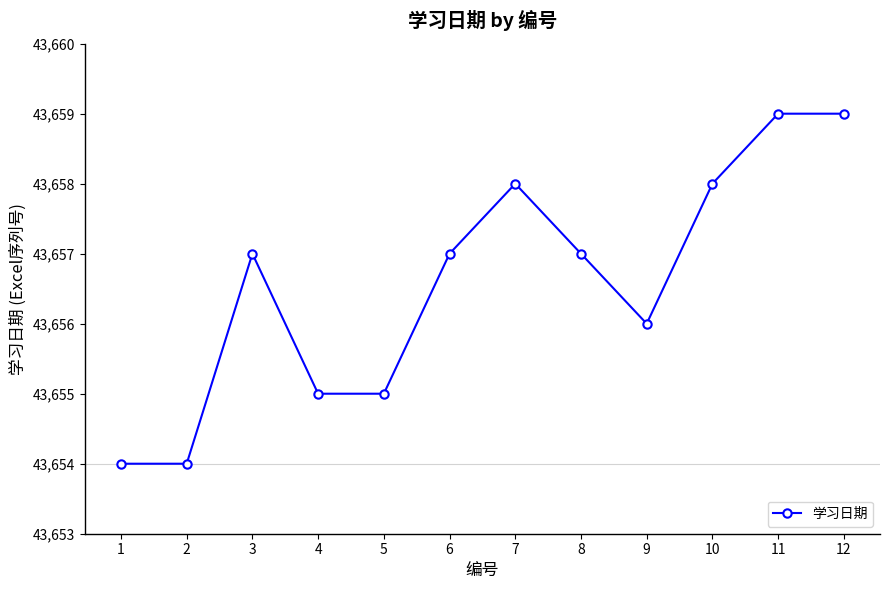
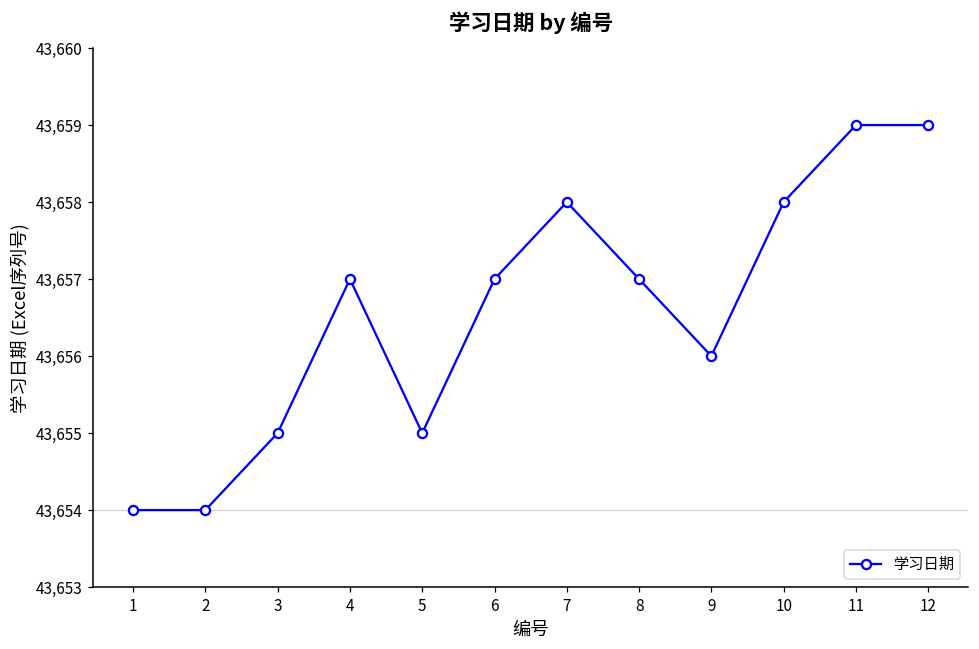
3: 43,657 -> 43,655
4: 43,655 -> 43,657
